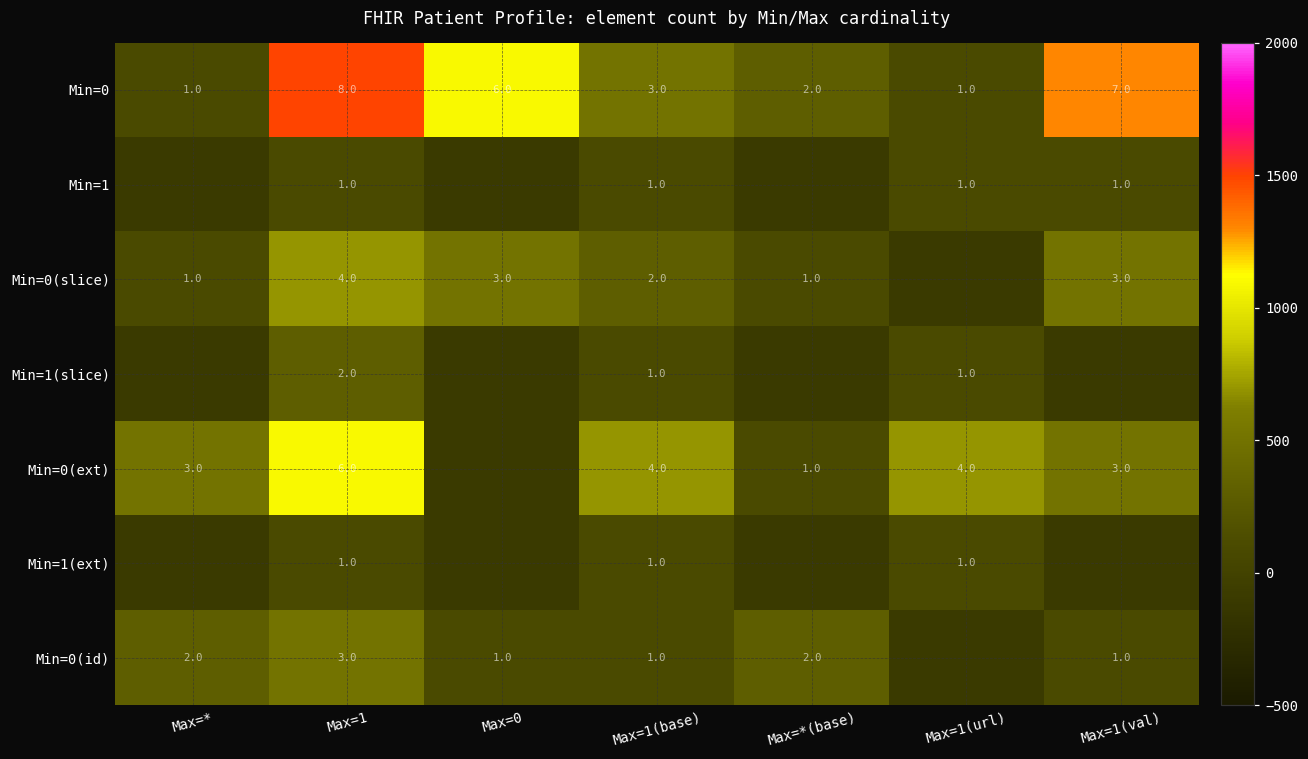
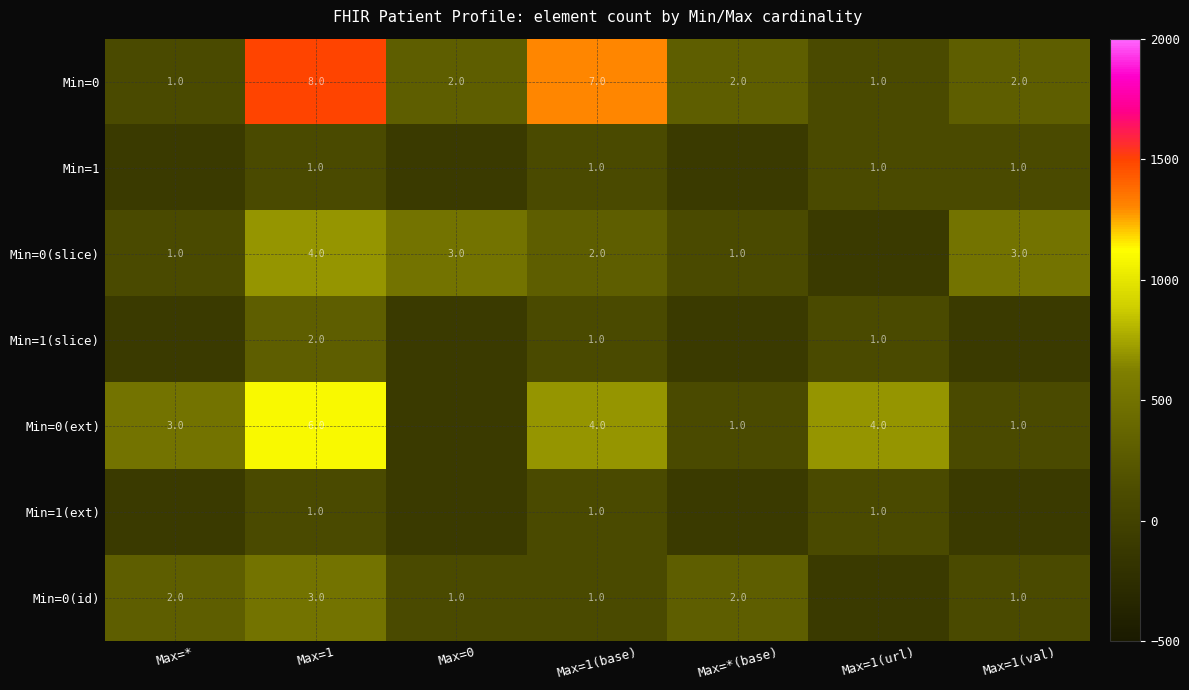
Min=0, Max=0: 6.0 -> 2.0
Min=0, Max=1(base): 3.0 -> 7.0
Min=0, Max=1(val): 7.0 -> 2.0
Min=0(ext), Max=1(val): 3.0 -> 1.0
